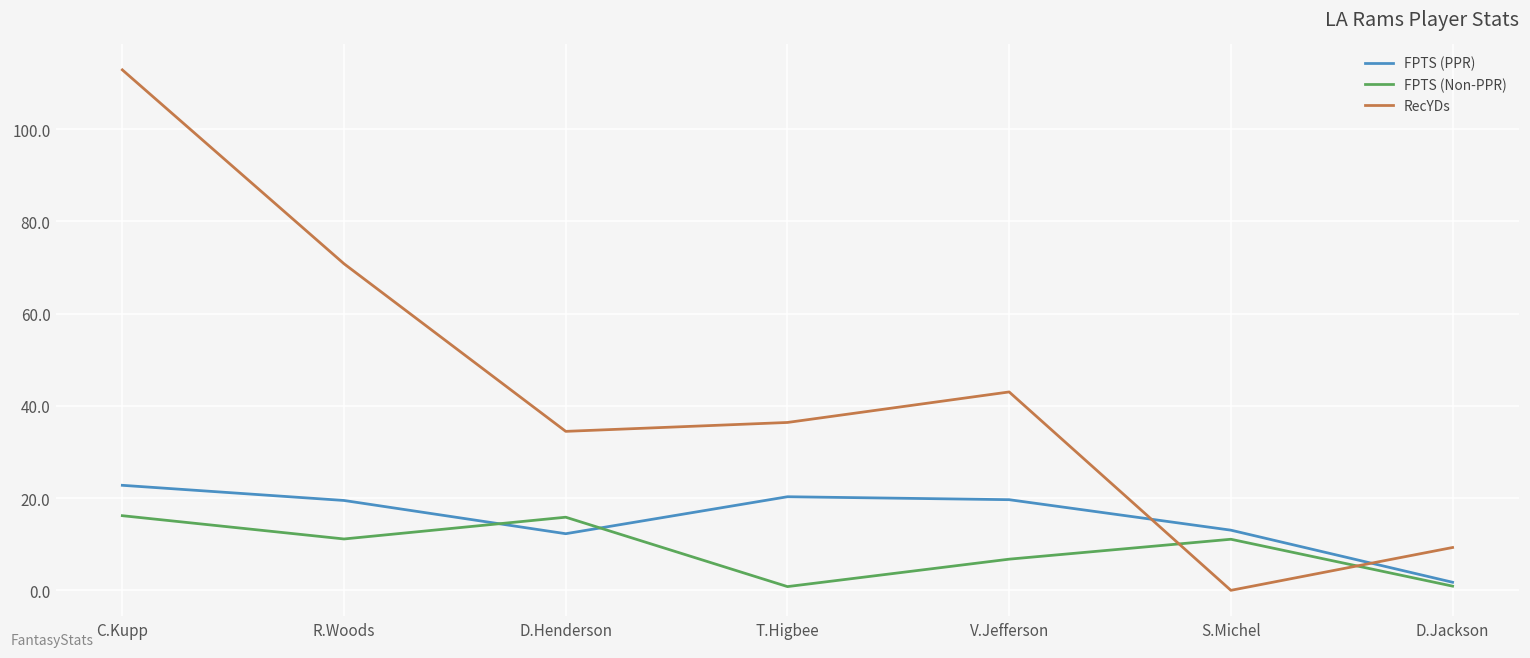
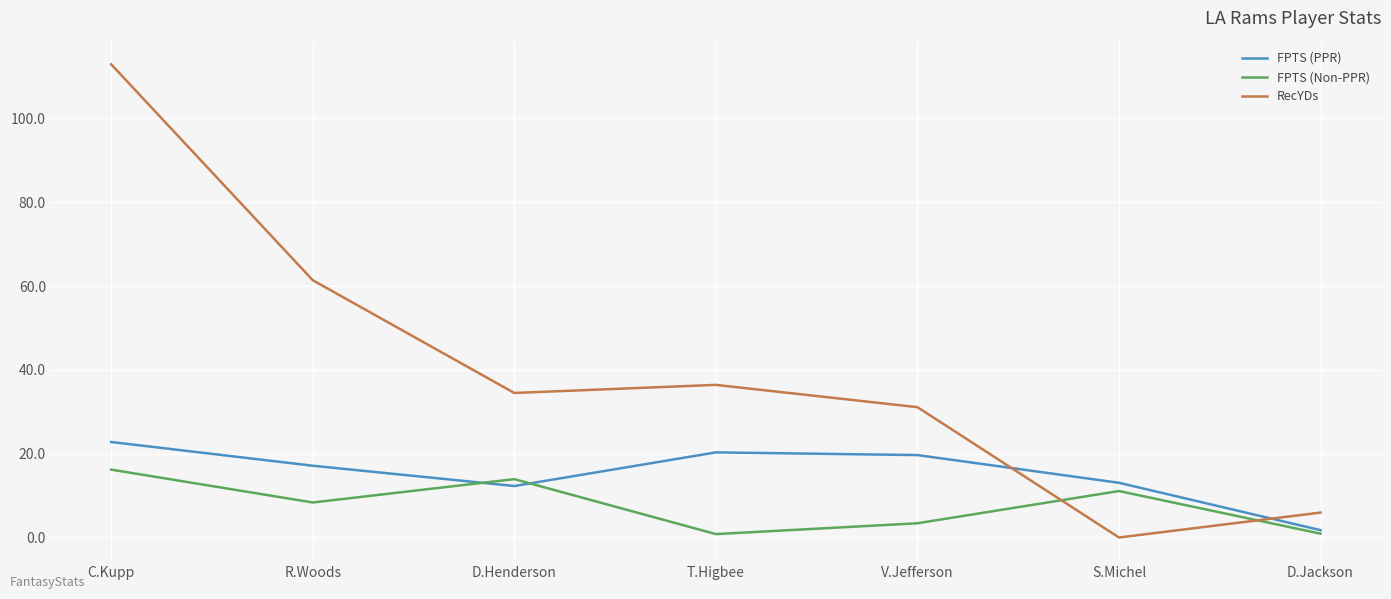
FPTS (PPR), R.Woods: 19 -> 17
FPTS (Non-PPR), R.Woods: 11 -> 8
RecYDs, R.Woods: 71 -> 61
FPTS (Non-PPR), D.Henderson: 16 -> 14
FPTS (Non-PPR), V.Jefferson: 7 -> 3
RecYDs, V.Jefferson: 43 -> 31
RecYDs, D.Jackson: 9 -> 6
